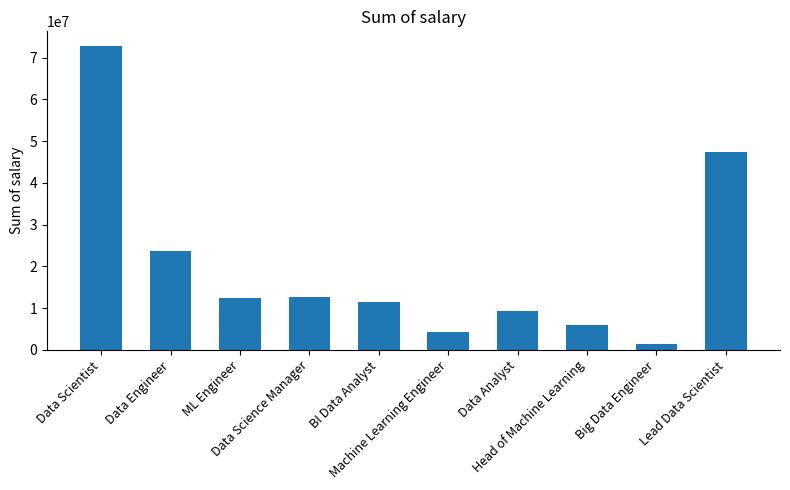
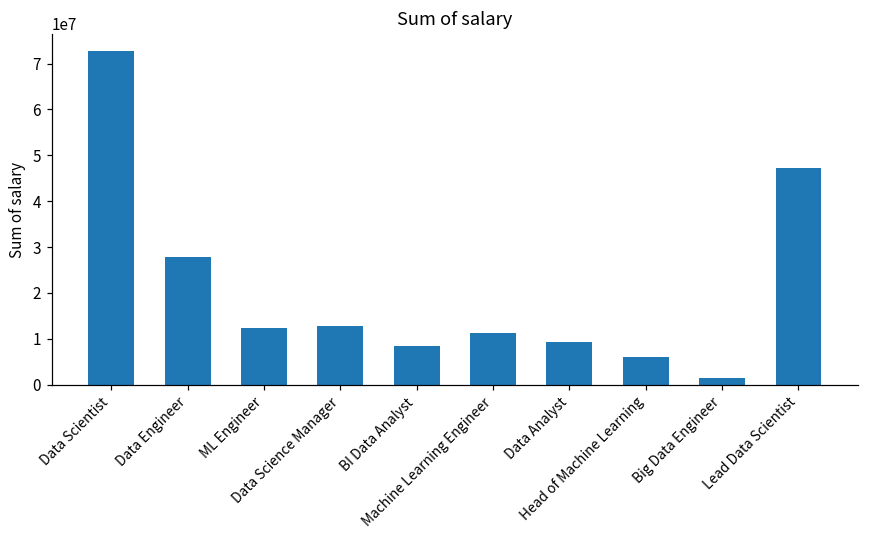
Data Engineer: 24000000 -> 28000000
BI Data Analyst: 11000000 -> 8000000
Machine Learning Engineer: 4000000 -> 11000000
